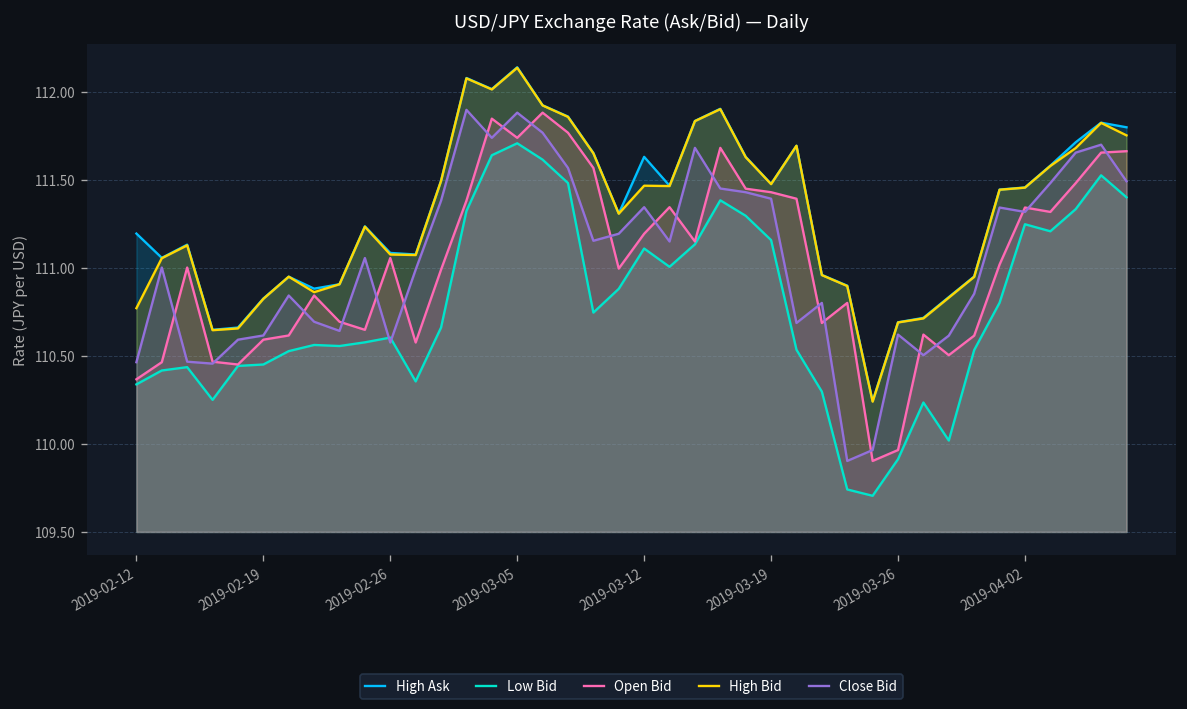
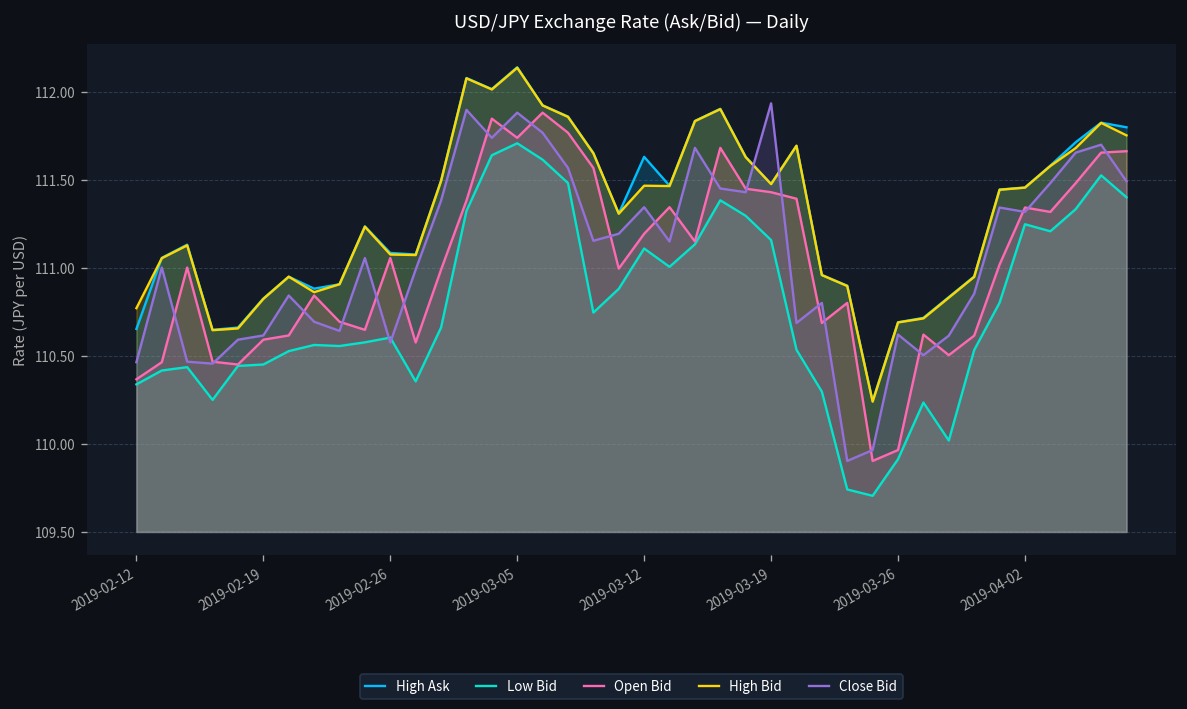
High Ask, 2019-02-12: 111.20 -> 110.65
Close Bid, 2019-03-19: 111.39 -> 111.94
